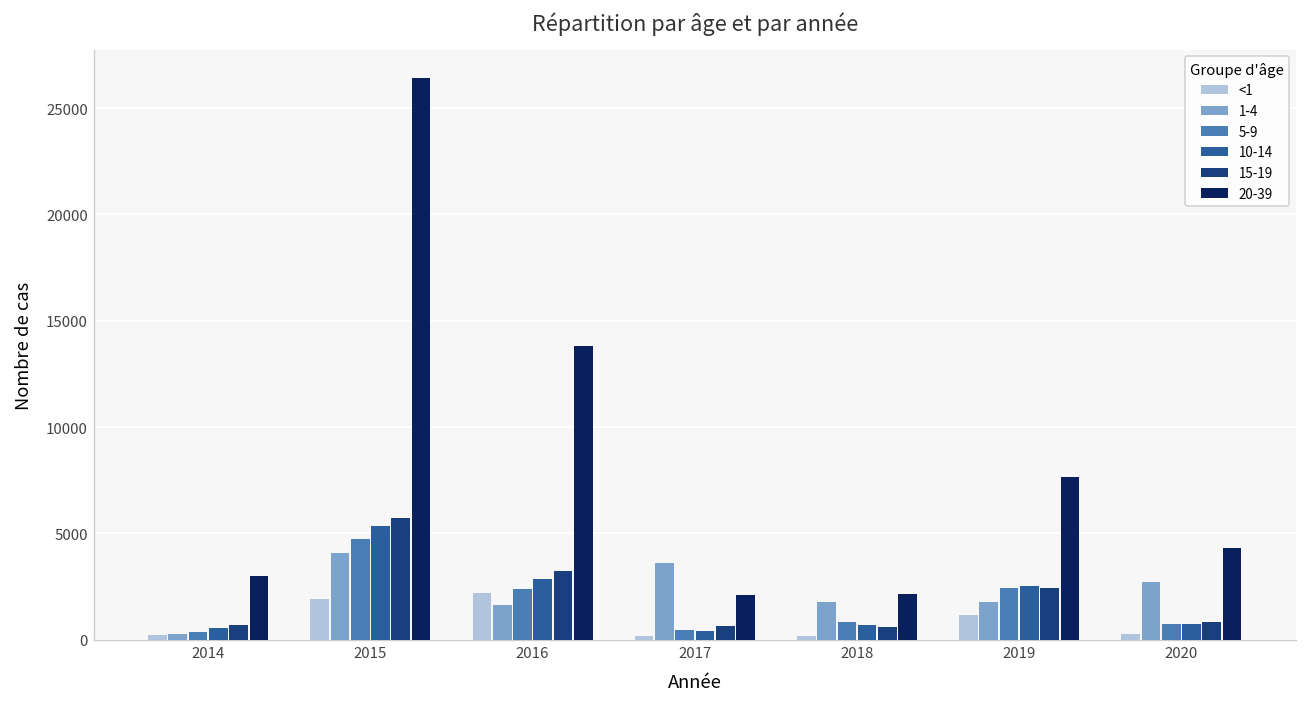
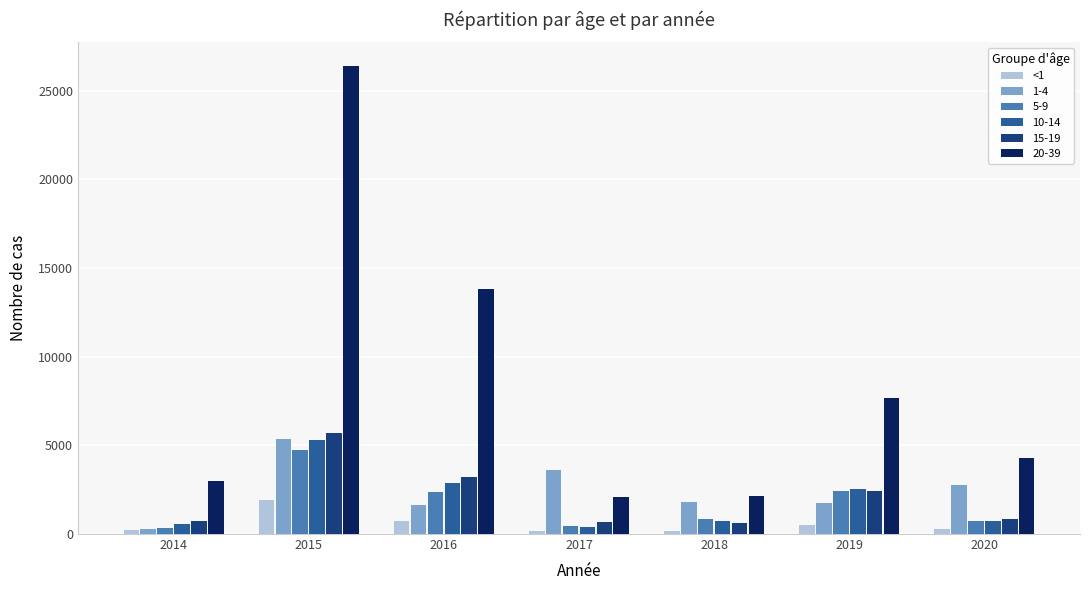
1-4, 2015: 4100 -> 5400
<1, 2016: 2200 -> 700
<1, 2019: 1200 -> 500
